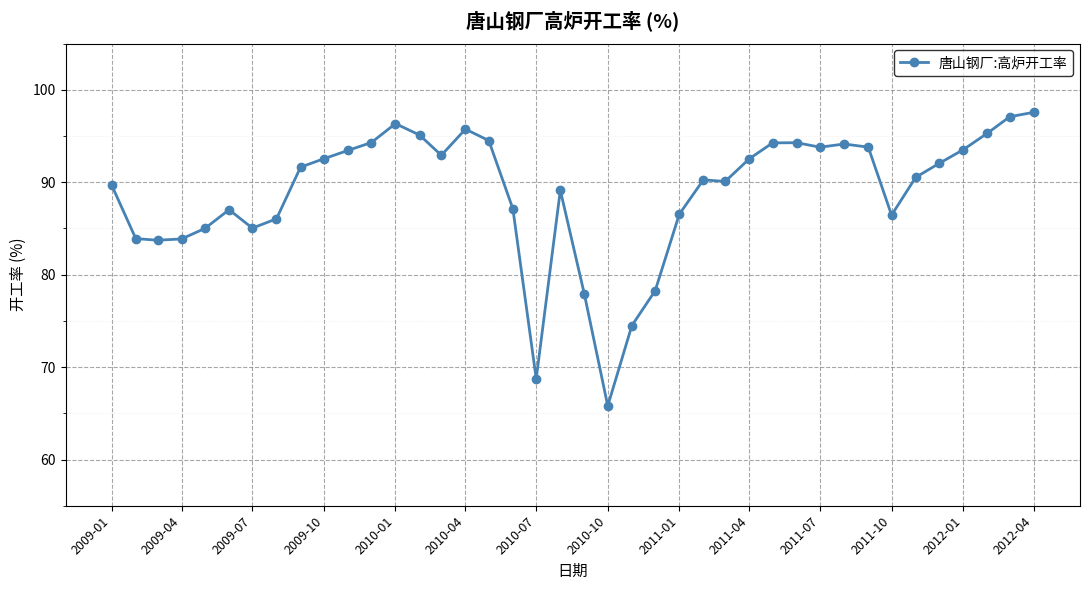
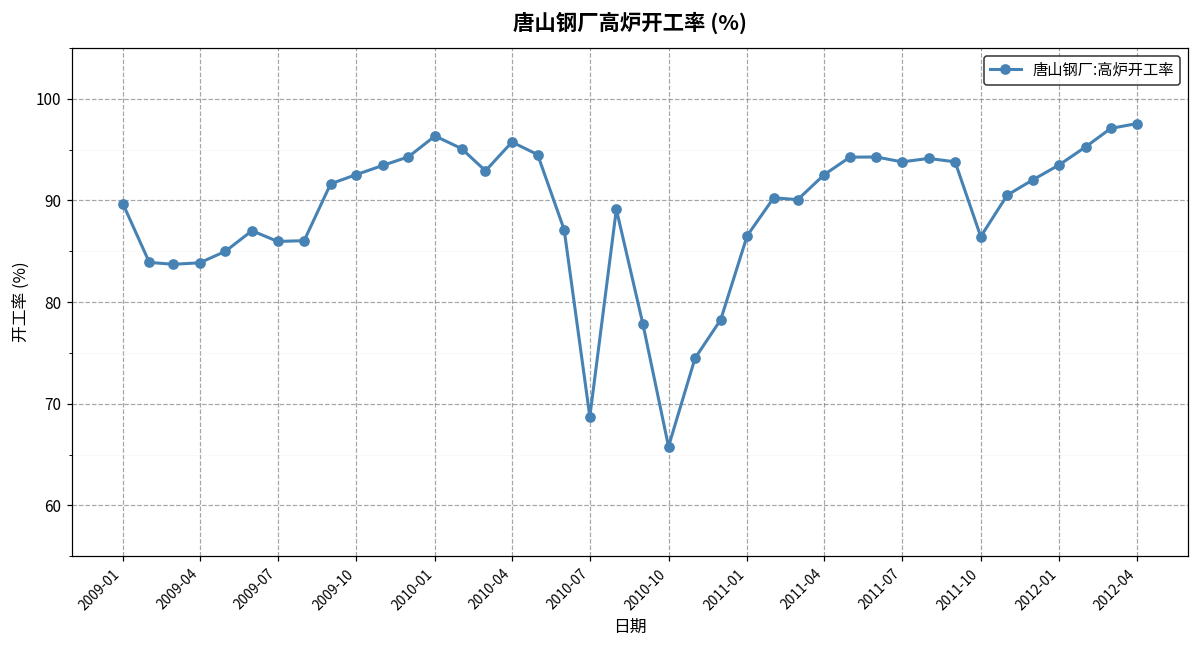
2009-07: 85 -> 86
